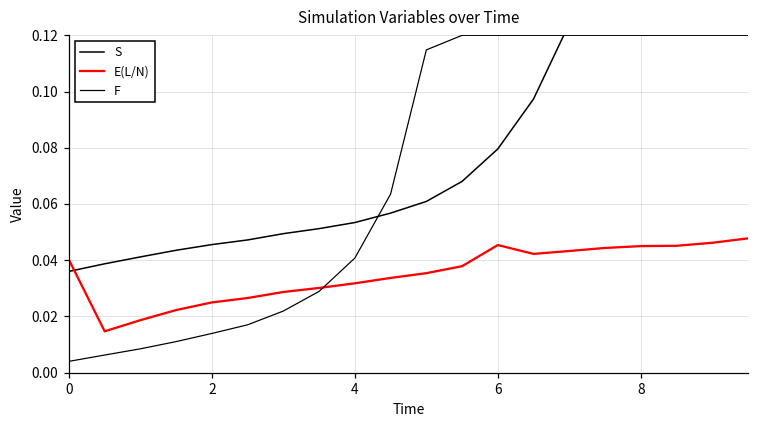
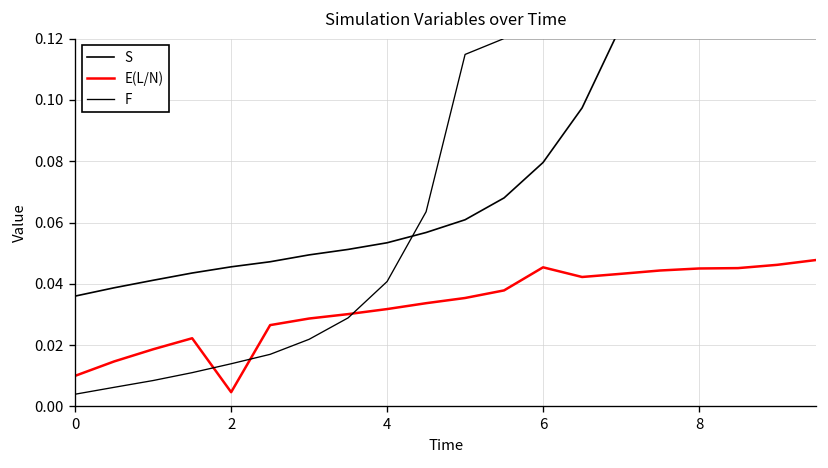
E(L/N), 0: 0.040 -> 0.010
E(L/N), 2: 0.025 -> 0.005
